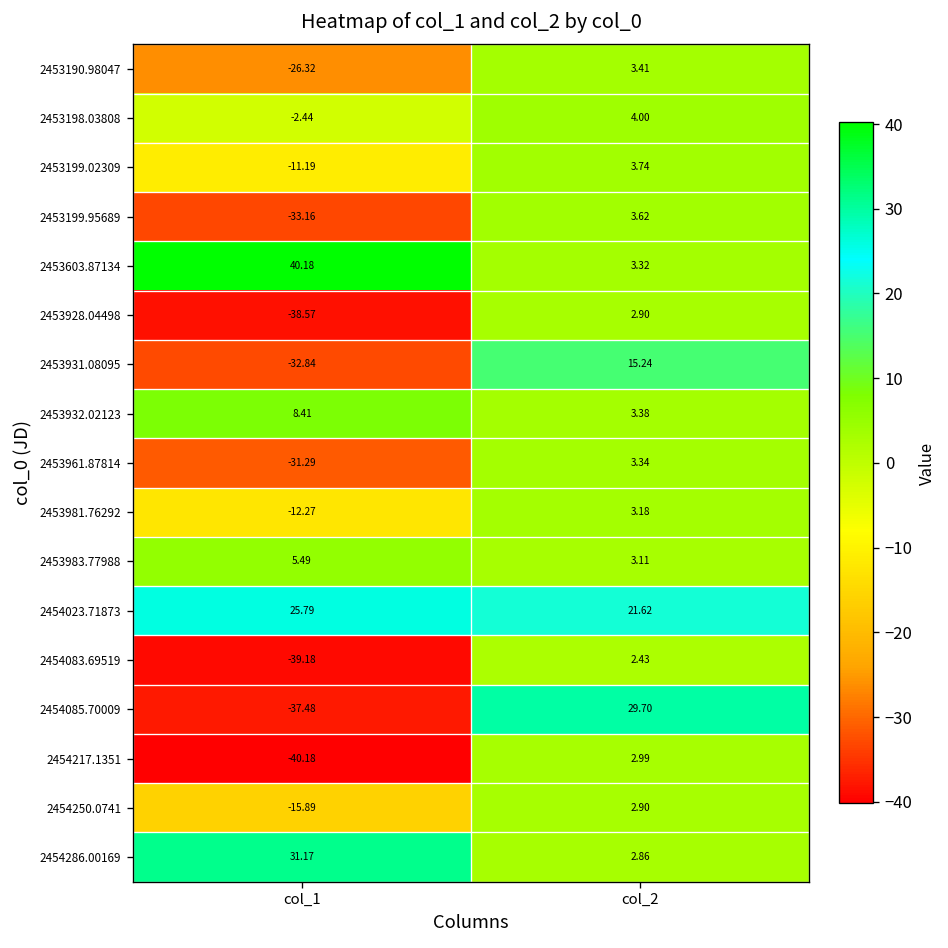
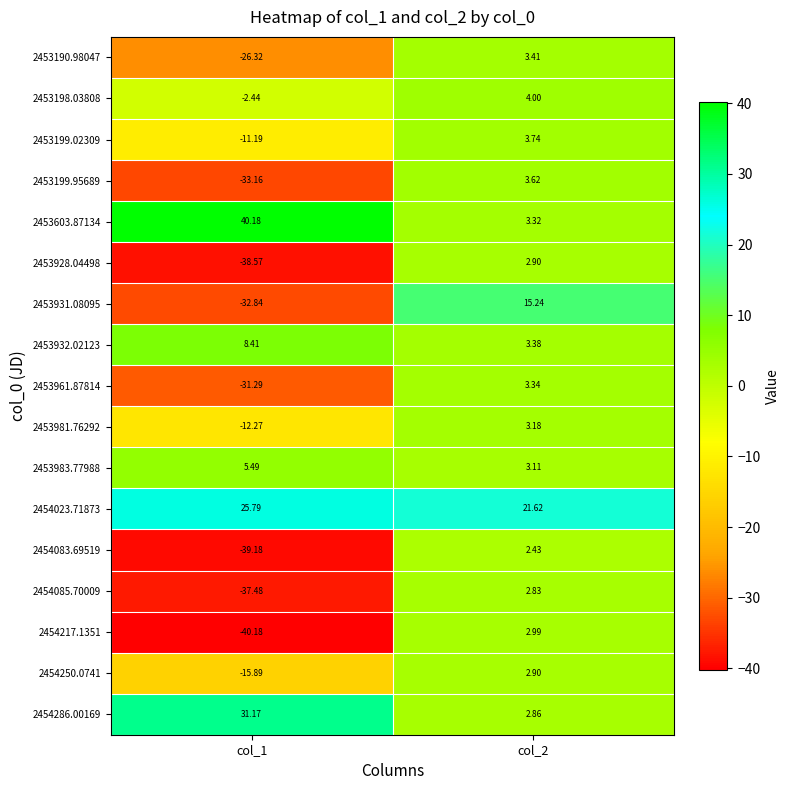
2454085.70009, col_2: 29.70 -> 2.83
